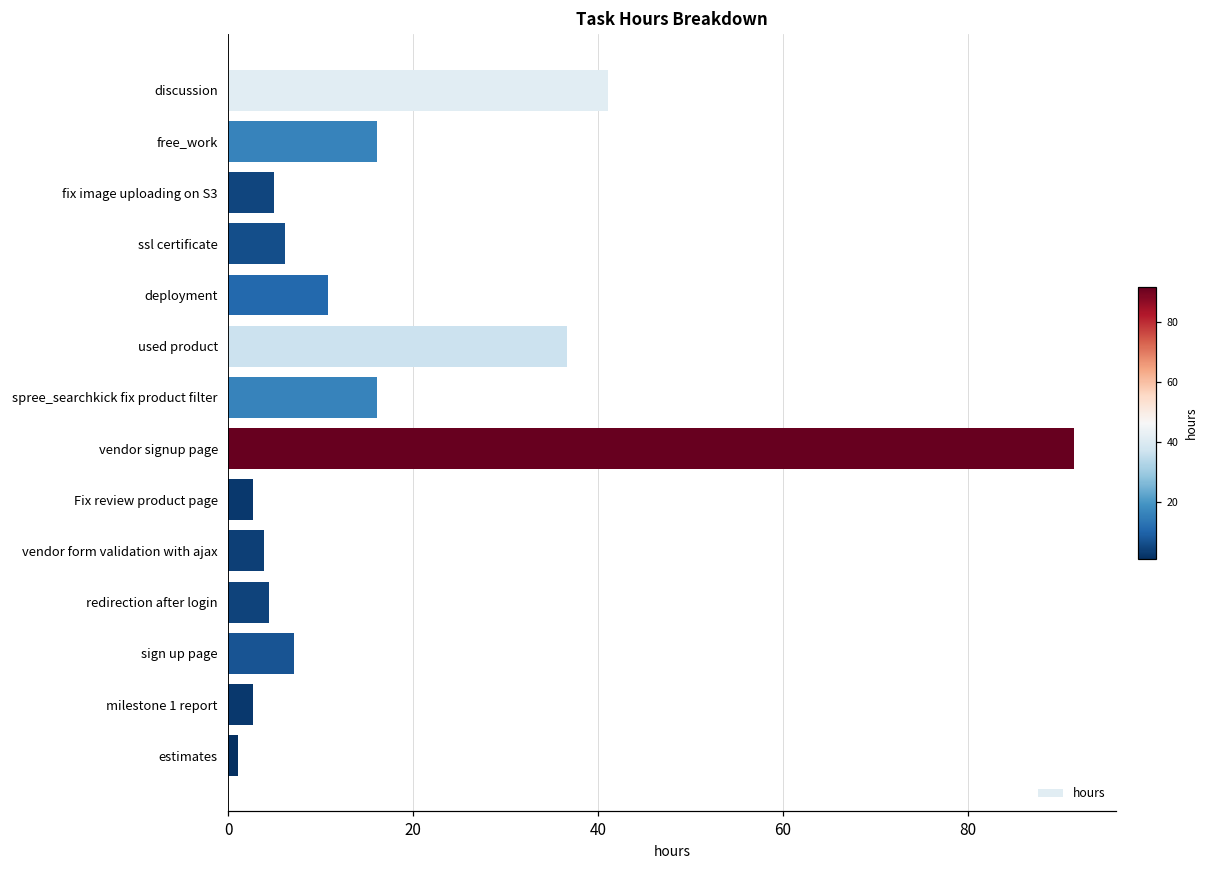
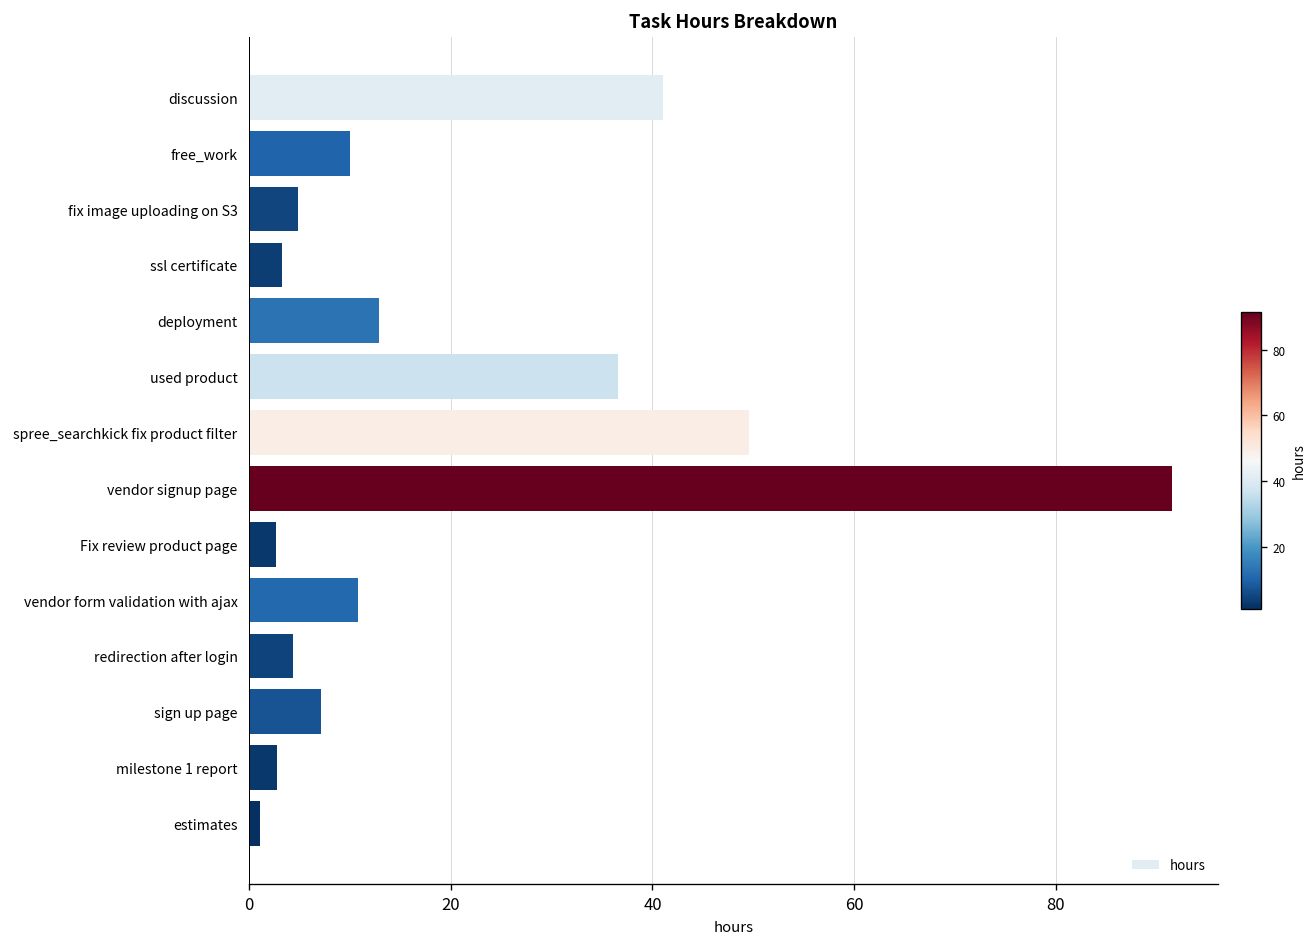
free_work: 16 -> 10
ssl certificate: 6 -> 3
deployment: 11 -> 13
spree_searchkick fix product filter: 16 -> 50
vendor form validation with ajax: 4 -> 11
